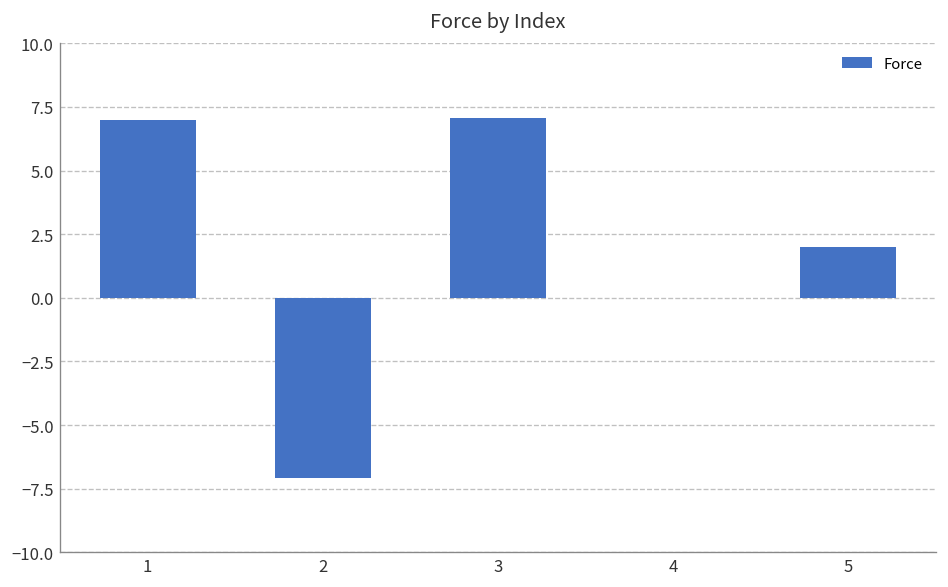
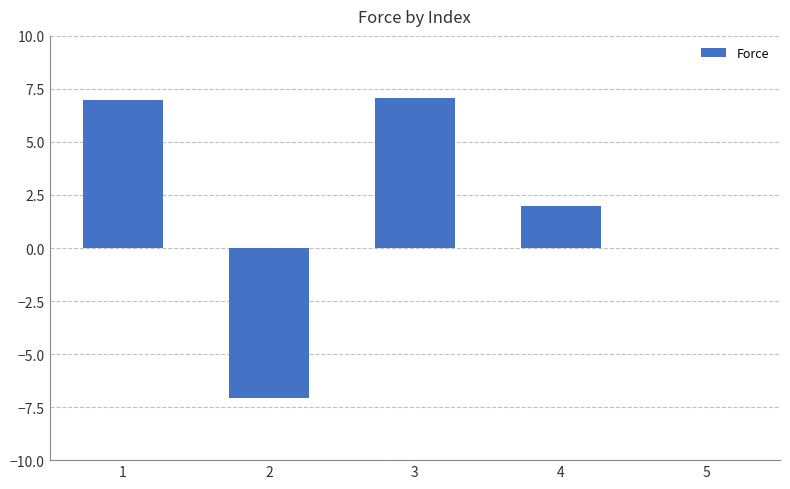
4: 0 -> 2
5: 2 -> 0
